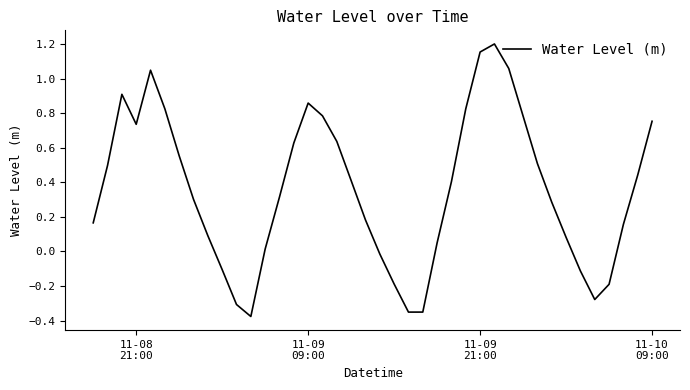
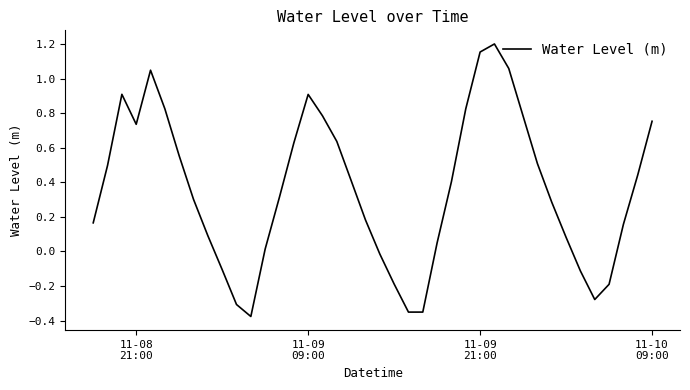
11-09 09:00: 0.86 -> 0.91
